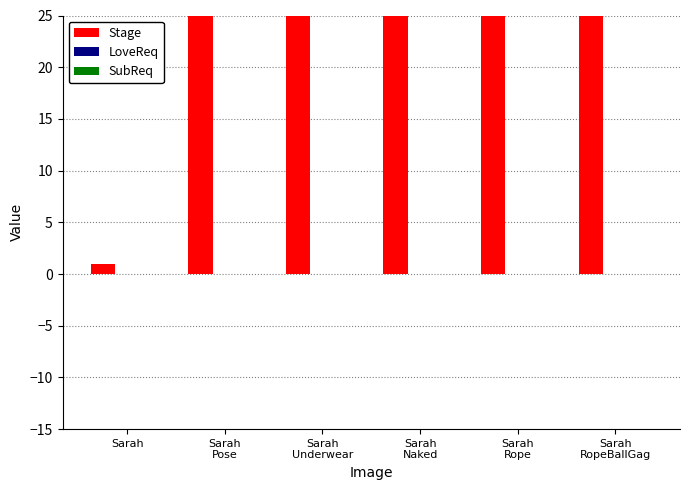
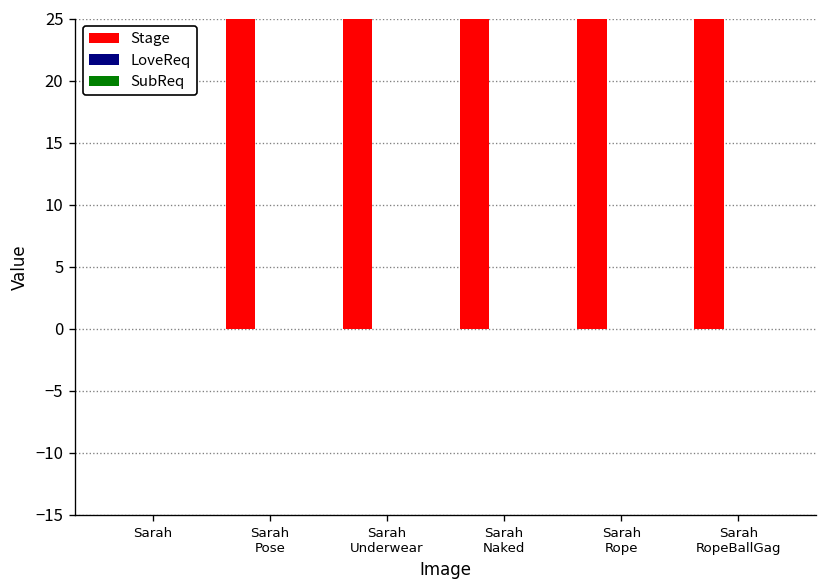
Stage, Sarah: 1 -> 0
